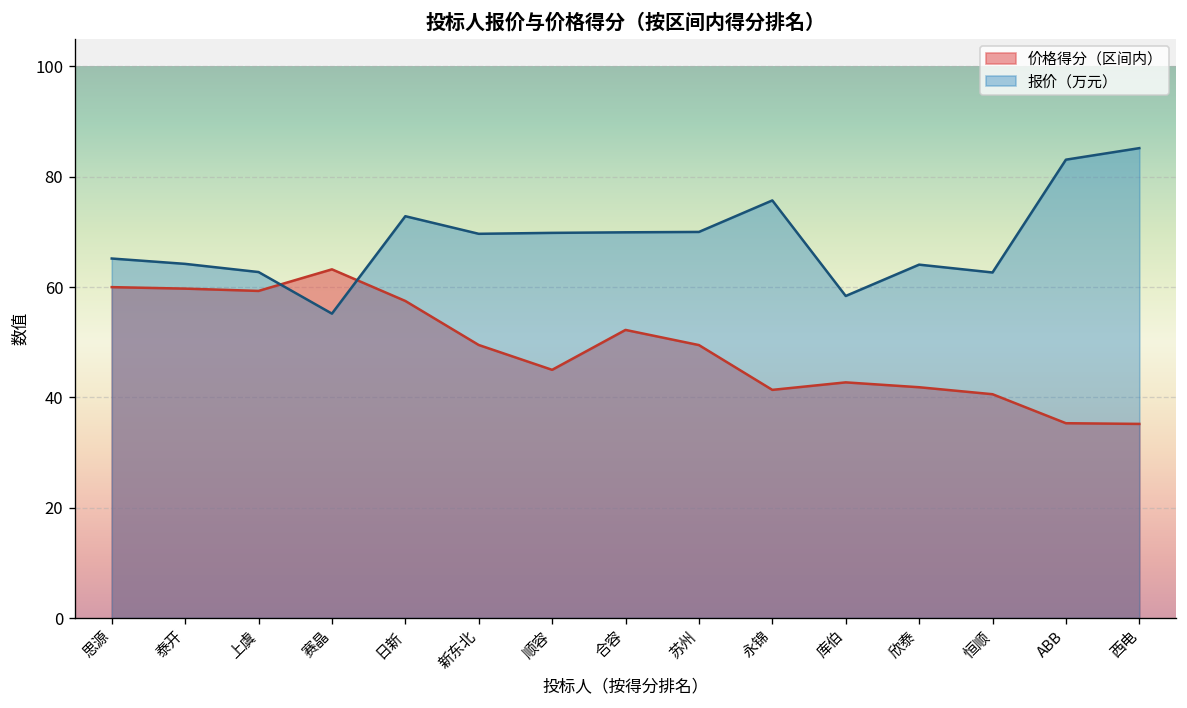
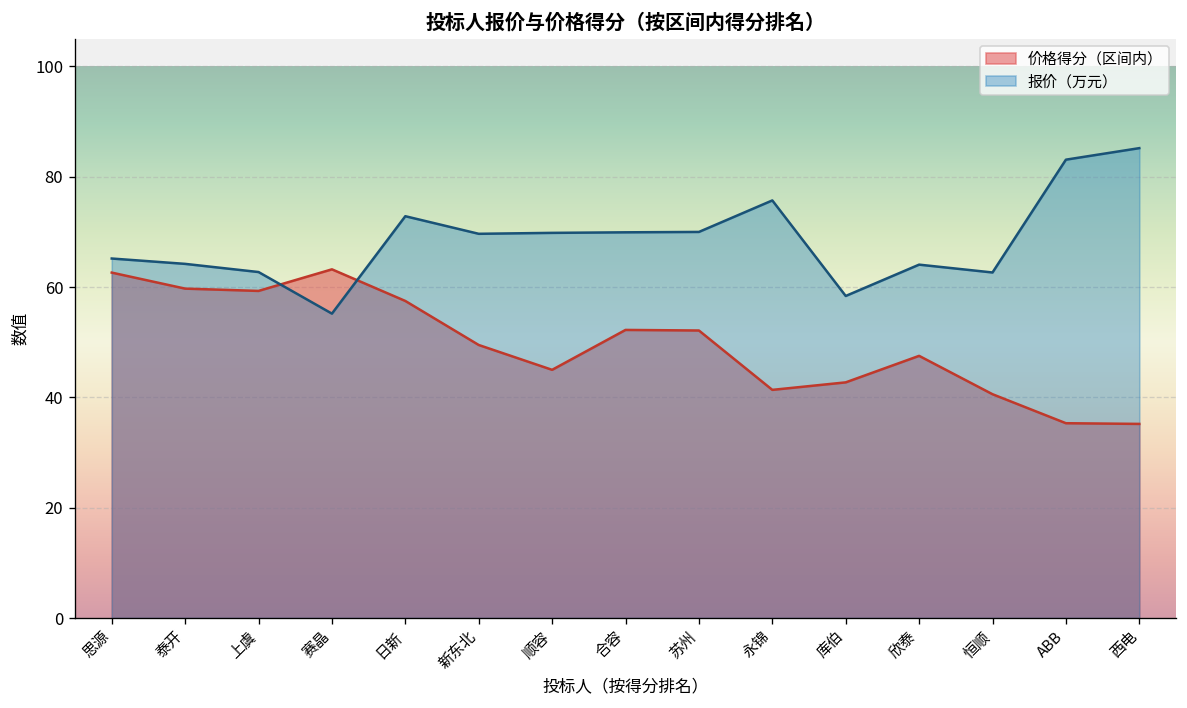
价格得分（区间内）, 思源: 60 -> 63
价格得分（区间内）, 苏州: 49 -> 52
价格得分（区间内）, 欣泰: 42 -> 48
